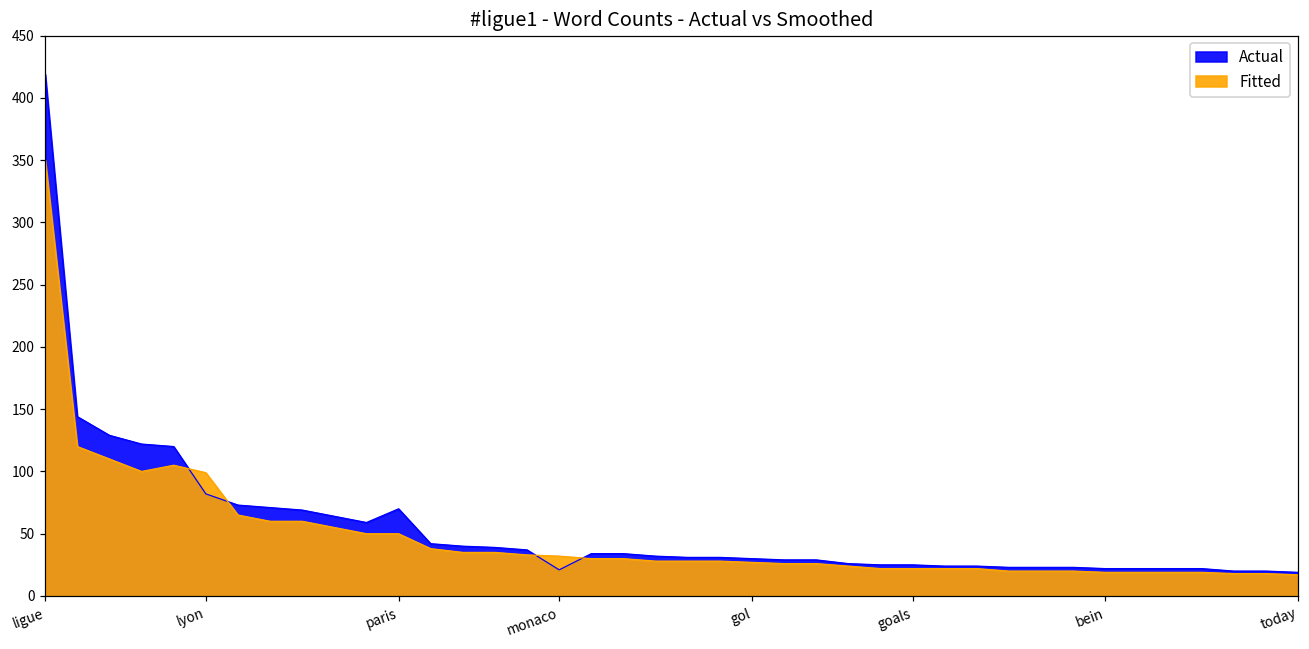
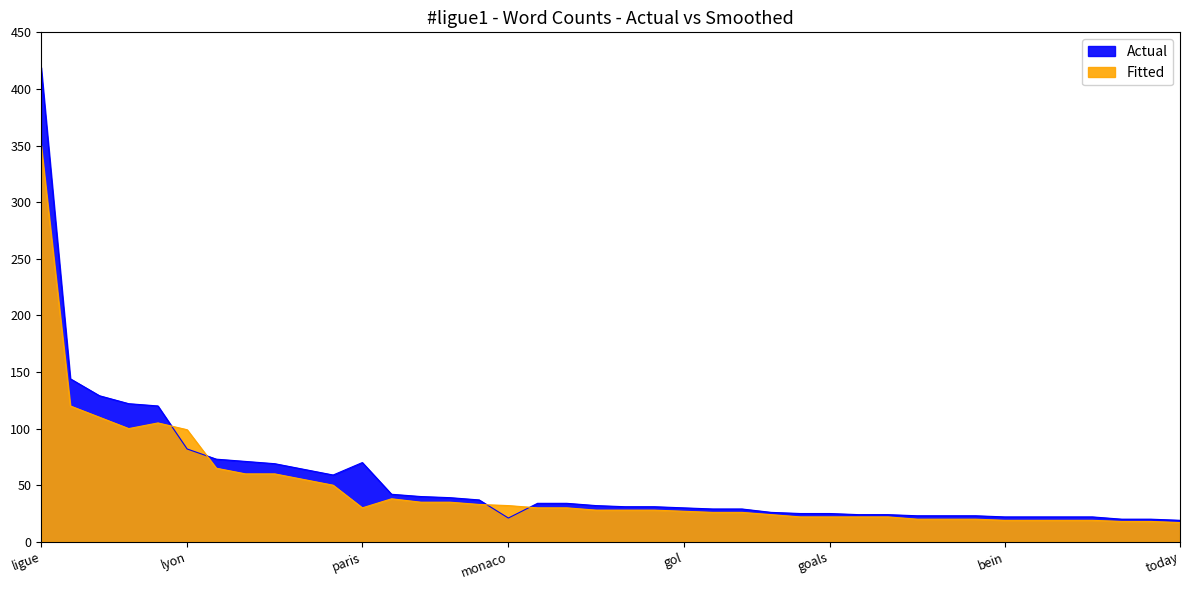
Fitted, paris: 50 -> 30
